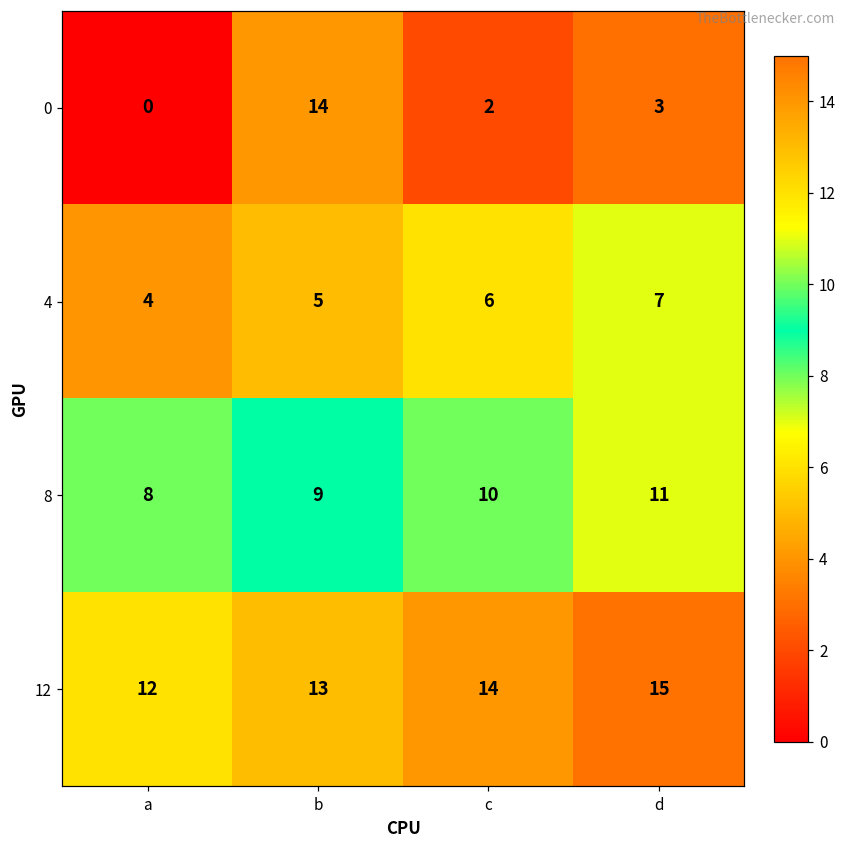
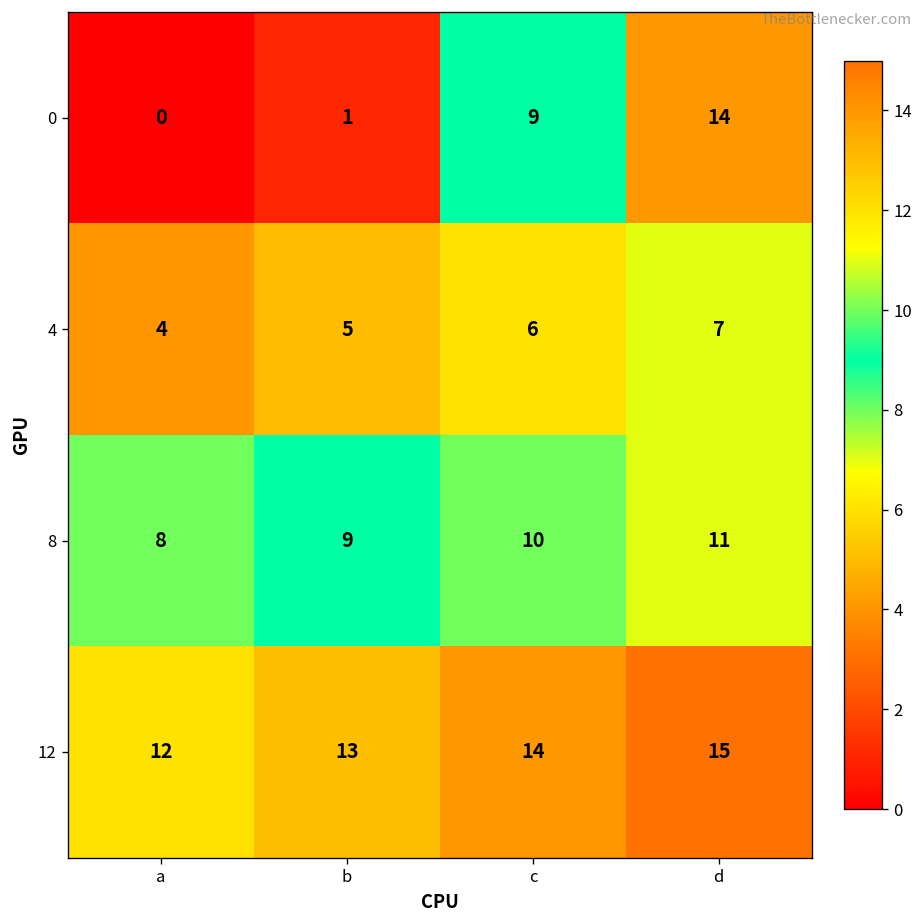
0, b: 14 -> 1
0, c: 2 -> 9
0, d: 3 -> 14
